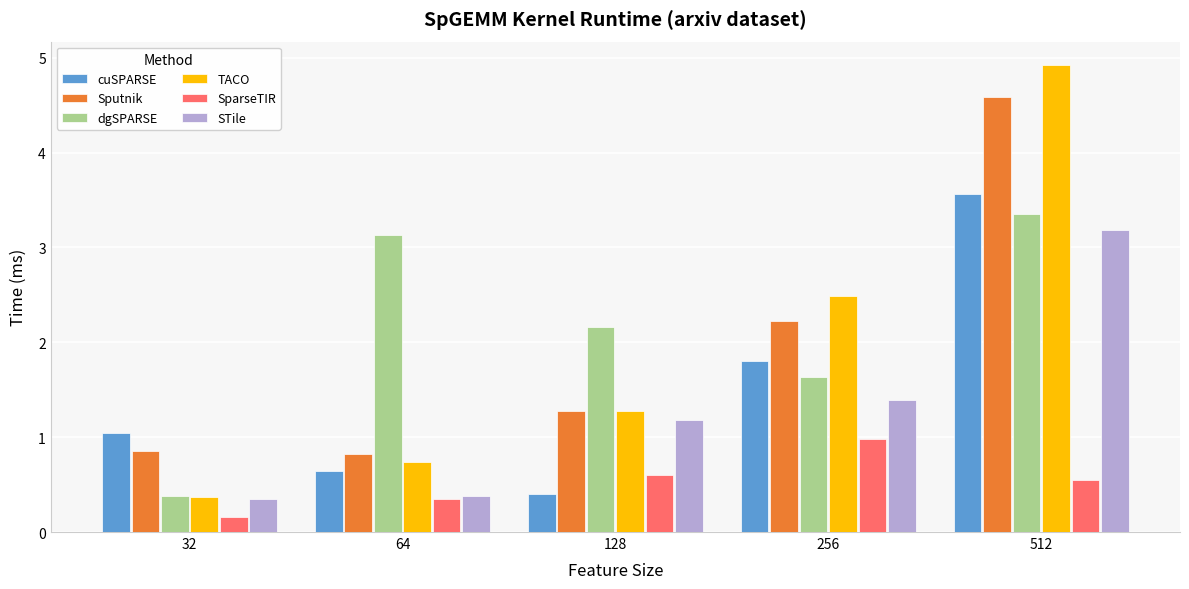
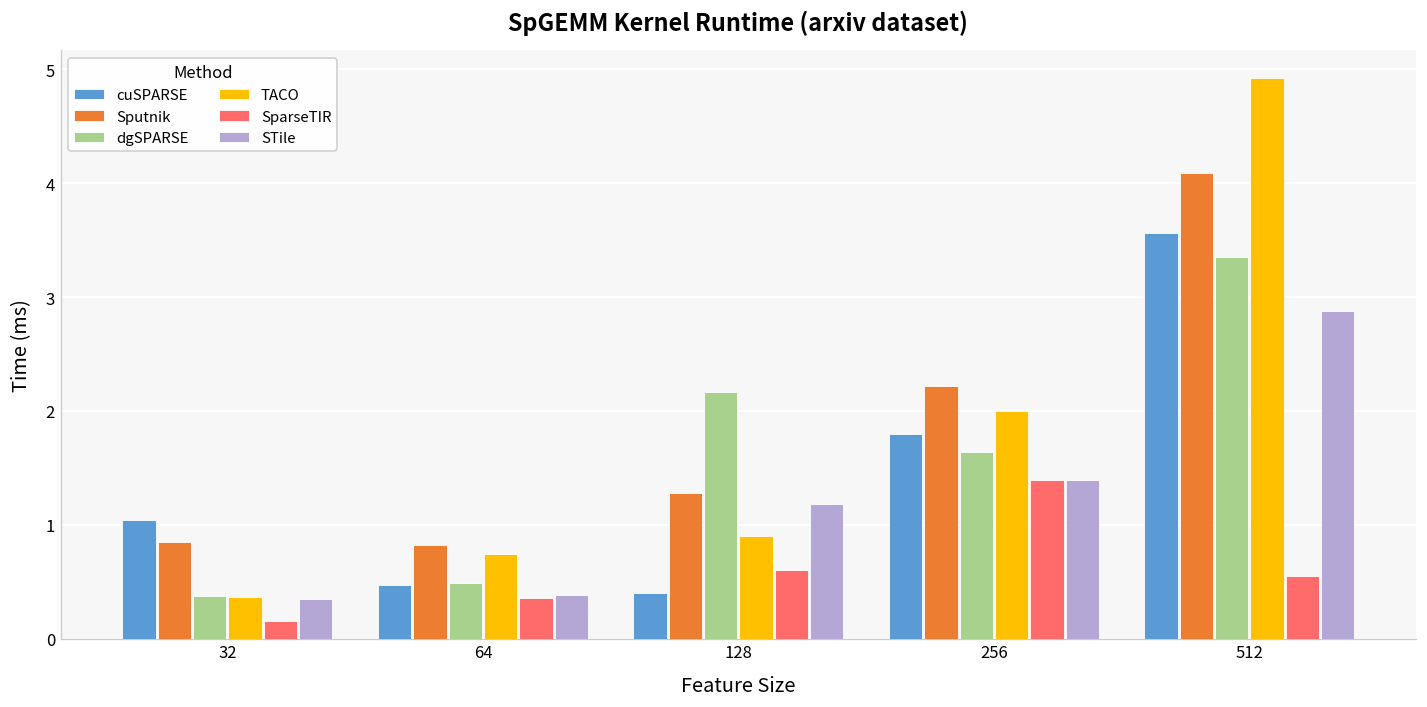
cuSPARSE, 64: 0.6 -> 0.5
dgSPARSE, 64: 3.1 -> 0.5
TACO, 128: 1.3 -> 0.9
TACO, 256: 2.5 -> 2.0
SparseTIR, 256: 1.0 -> 1.4
Sputnik, 512: 4.6 -> 4.1
STile, 512: 3.2 -> 2.9
